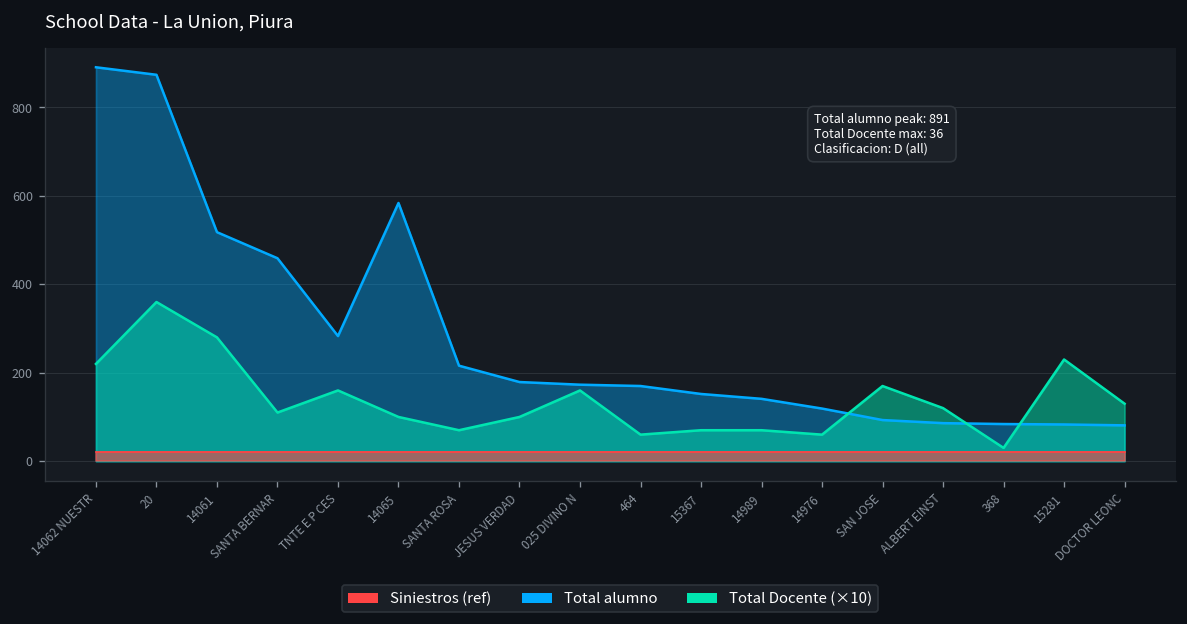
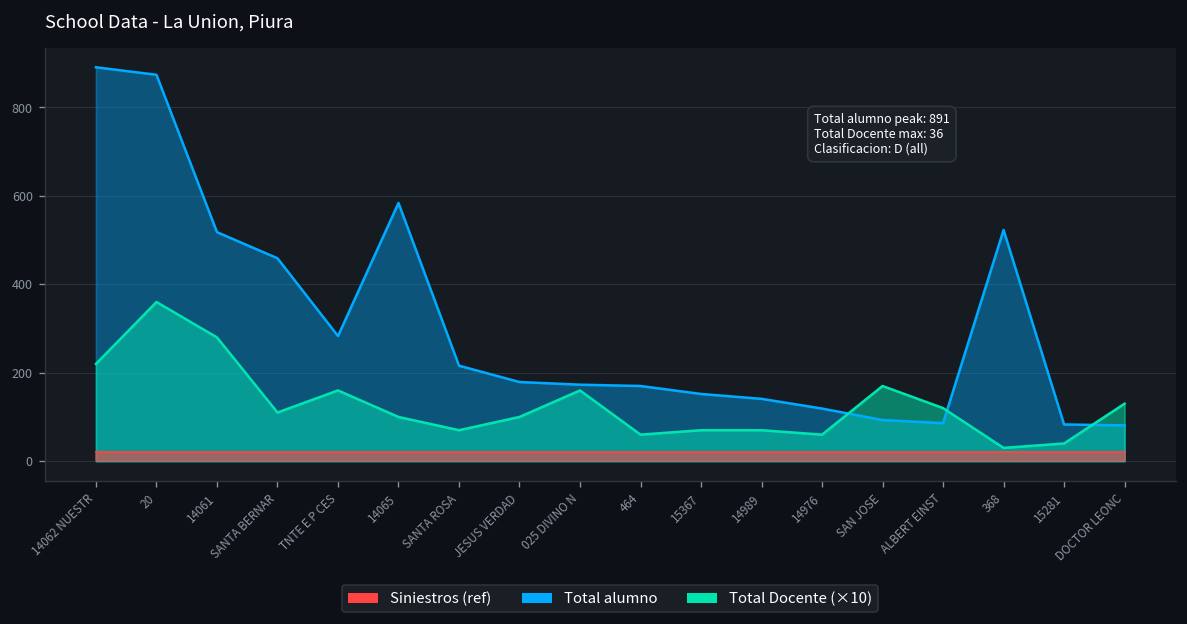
Total alumno, 368: 80 -> 520
Total Docente (×10), 15281: 230 -> 40
